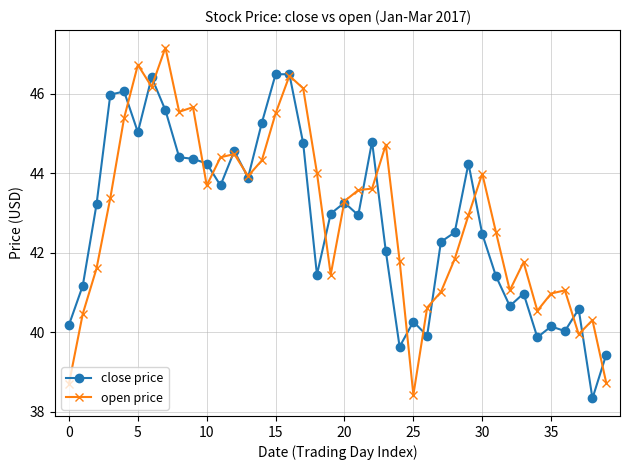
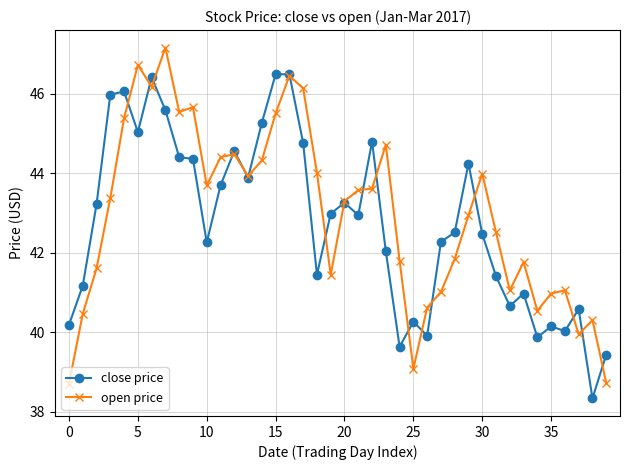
close price, 10: 44.2 -> 42.3
open price, 25: 38.4 -> 39.1
